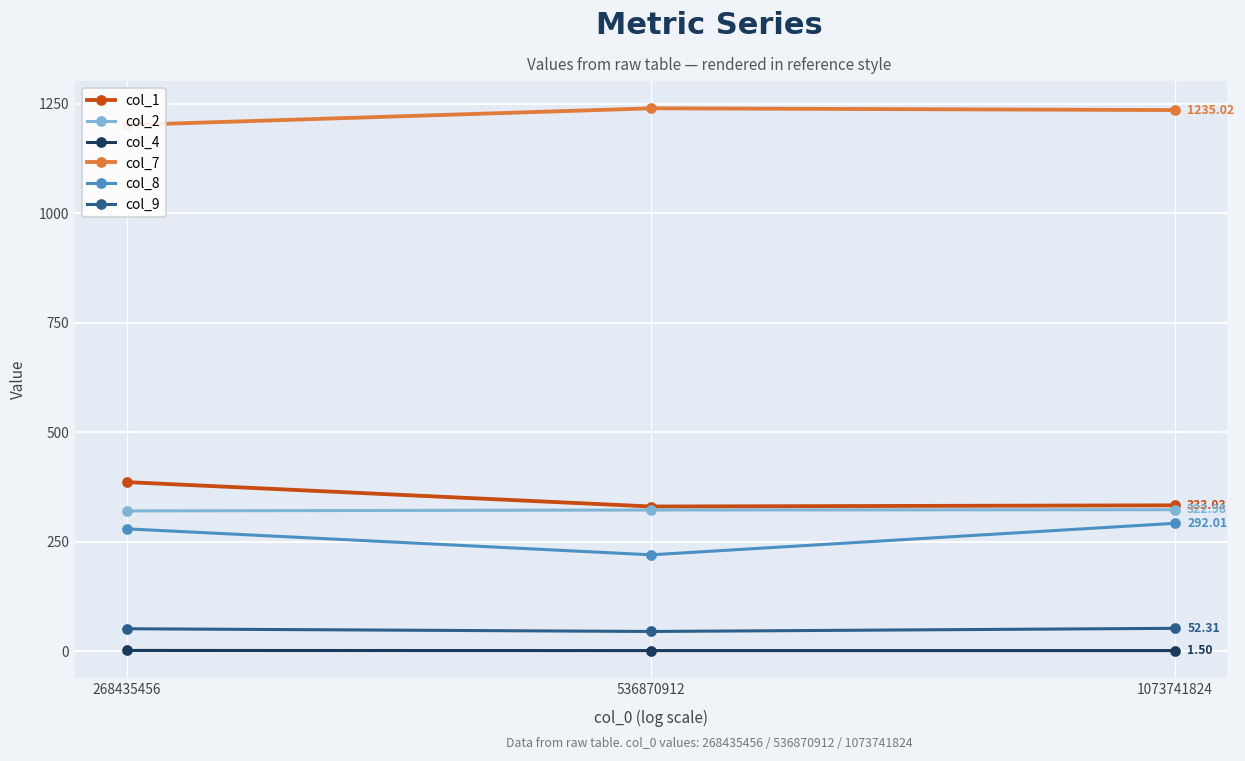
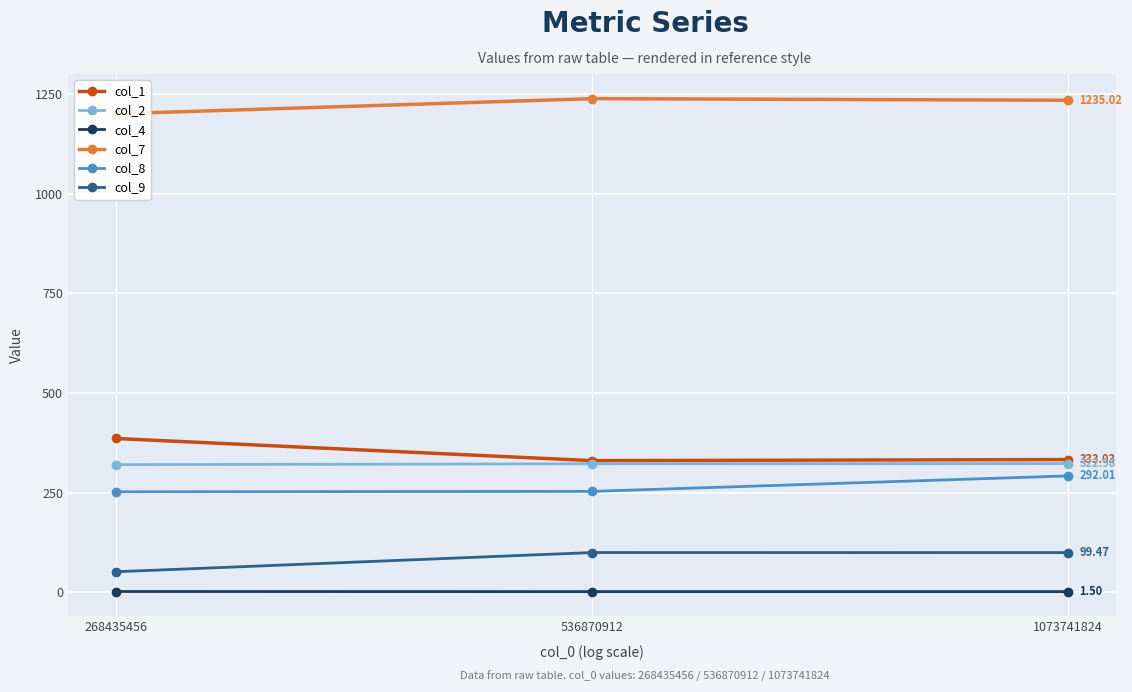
col_8, 268435456: 280 -> 250
col_8, 536870912: 220 -> 250
col_9, 536870912: 50 -> 100
col_9, 1073741824: 52.31 -> 99.47
